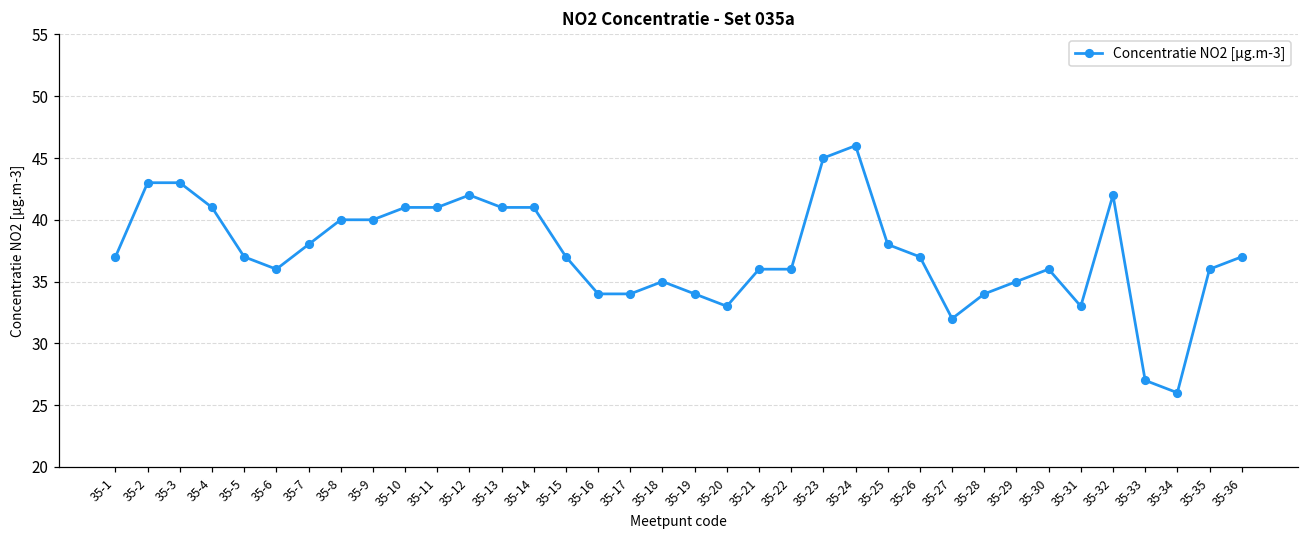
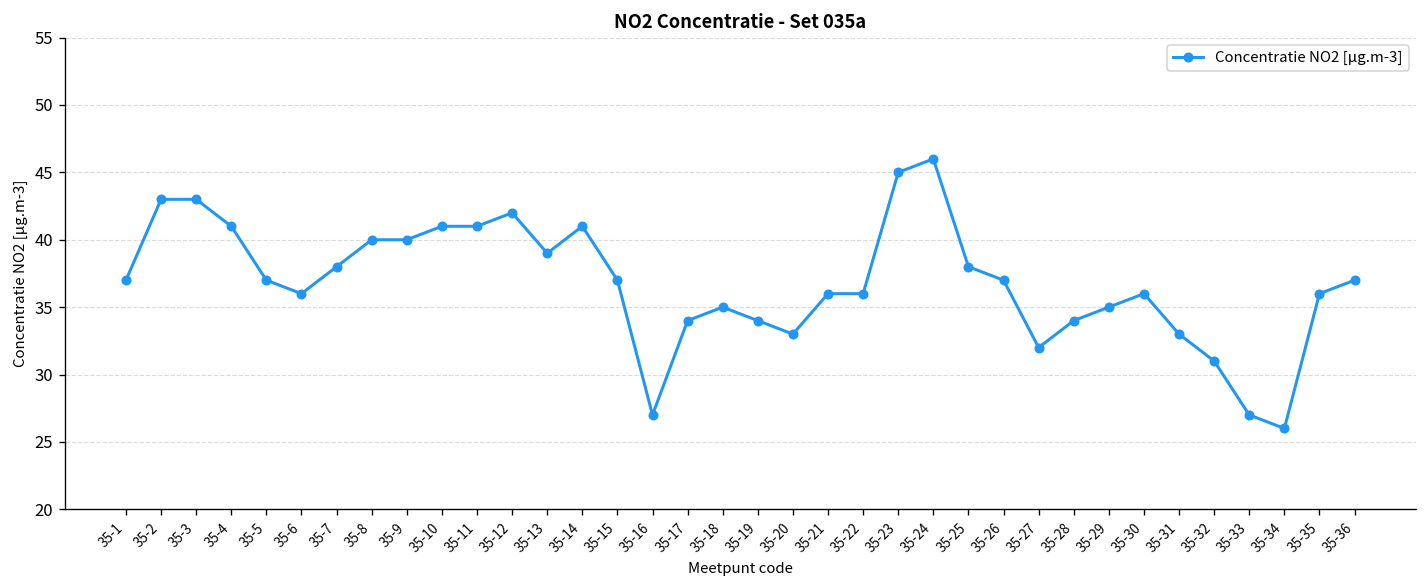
35-13: 41 -> 39
35-16: 34 -> 27
35-32: 42 -> 31
